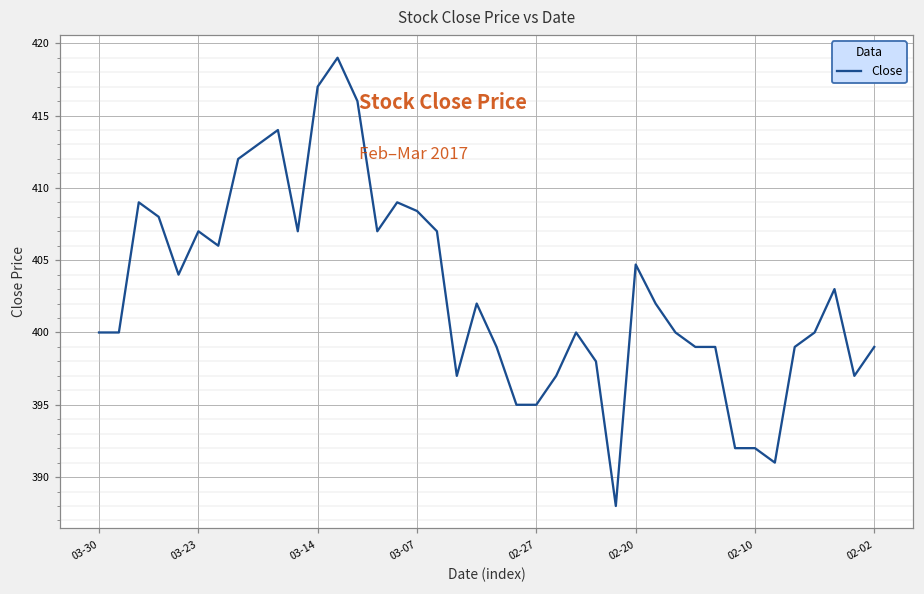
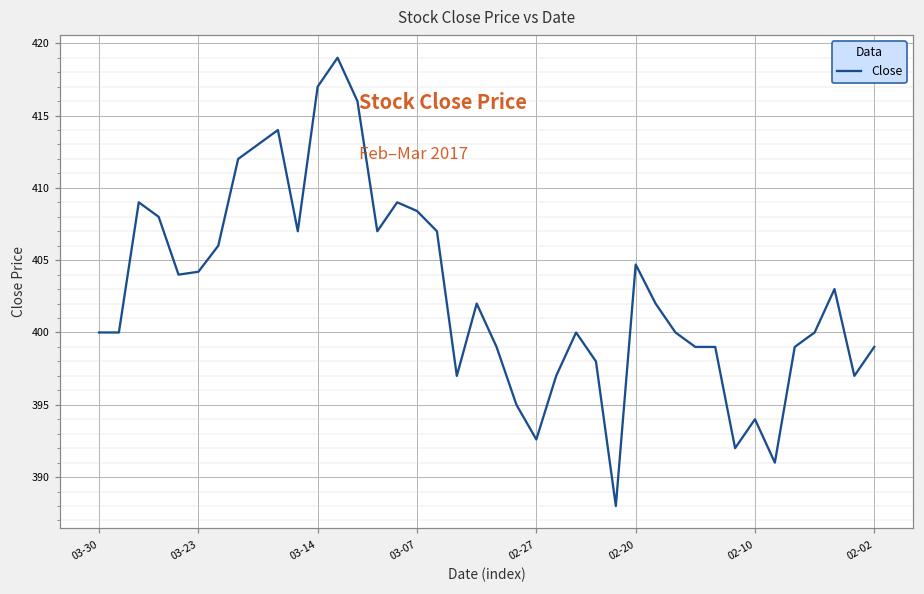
03-23: 407.0 -> 404.2
02-27: 395.0 -> 392.6
02-10: 392 -> 394
